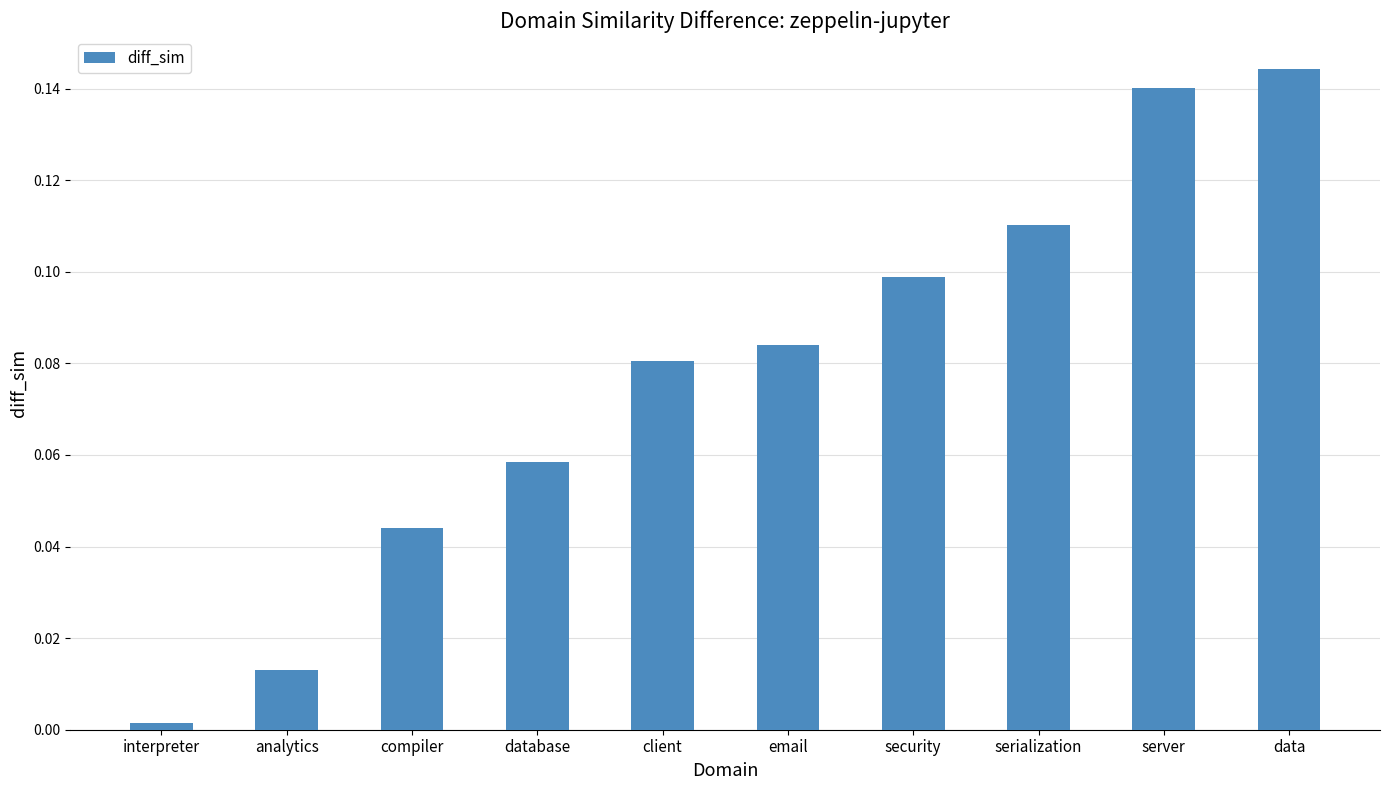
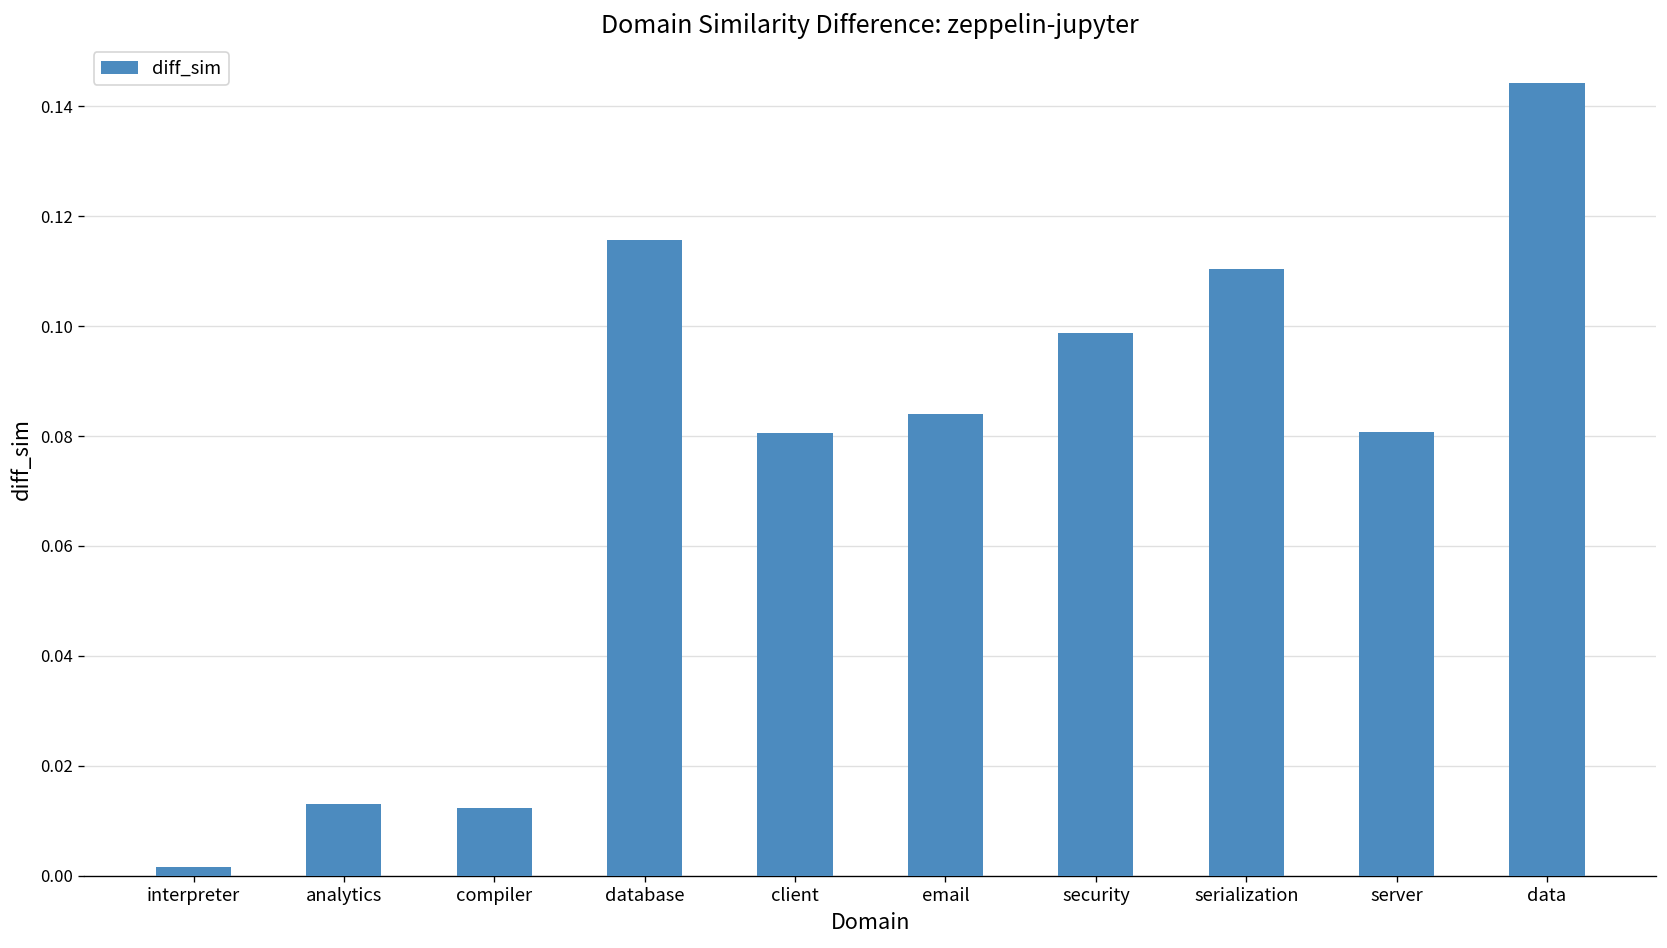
compiler: 0.044 -> 0.012
database: 0.058 -> 0.116
server: 0.140 -> 0.081
